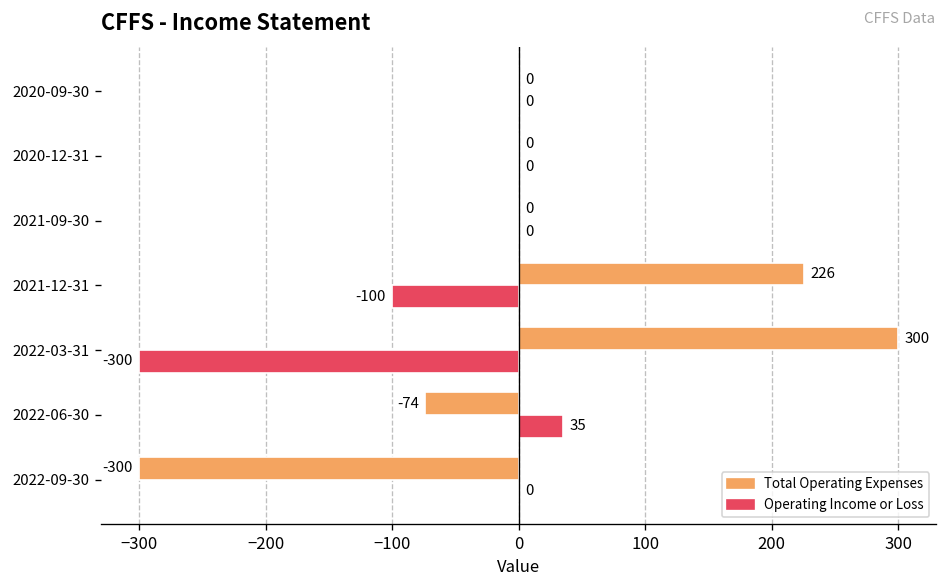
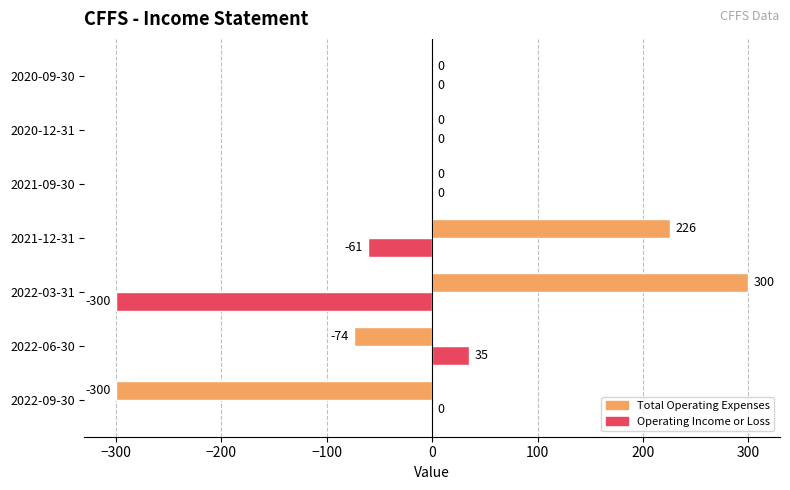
Operating Income or Loss, 2021-12-31: -100 -> -61
